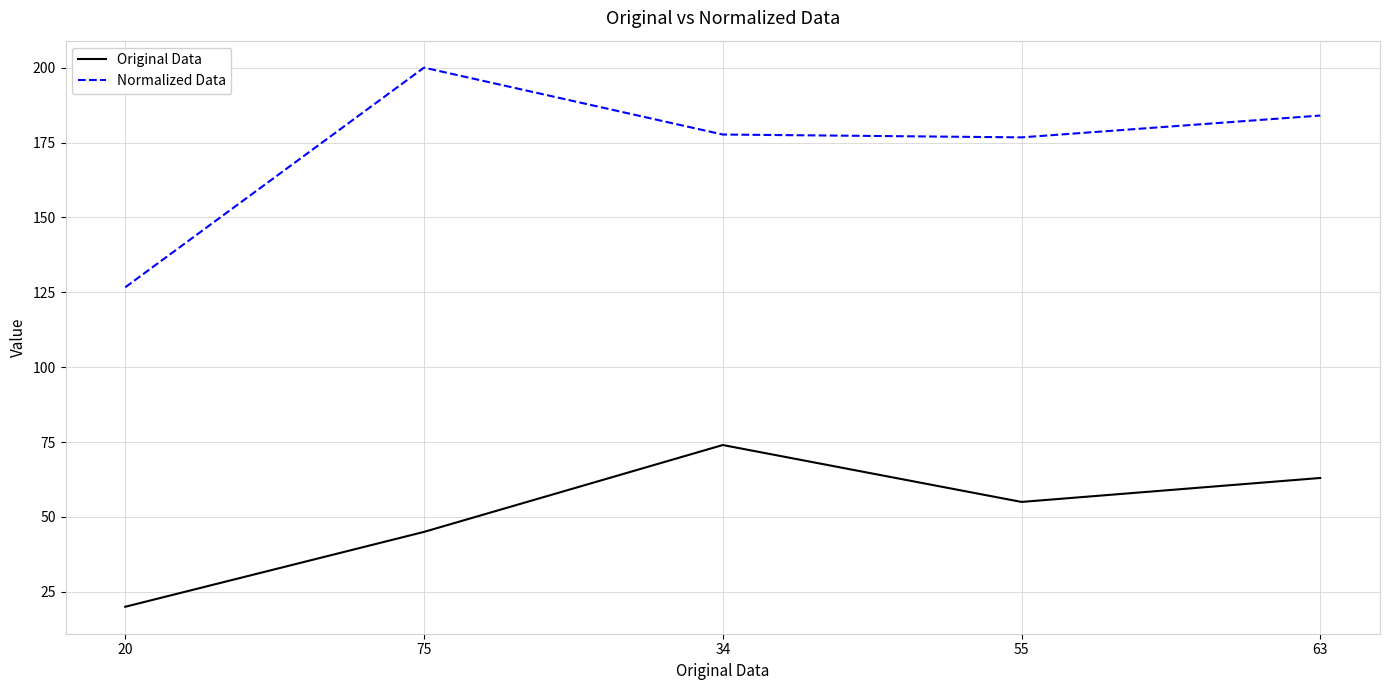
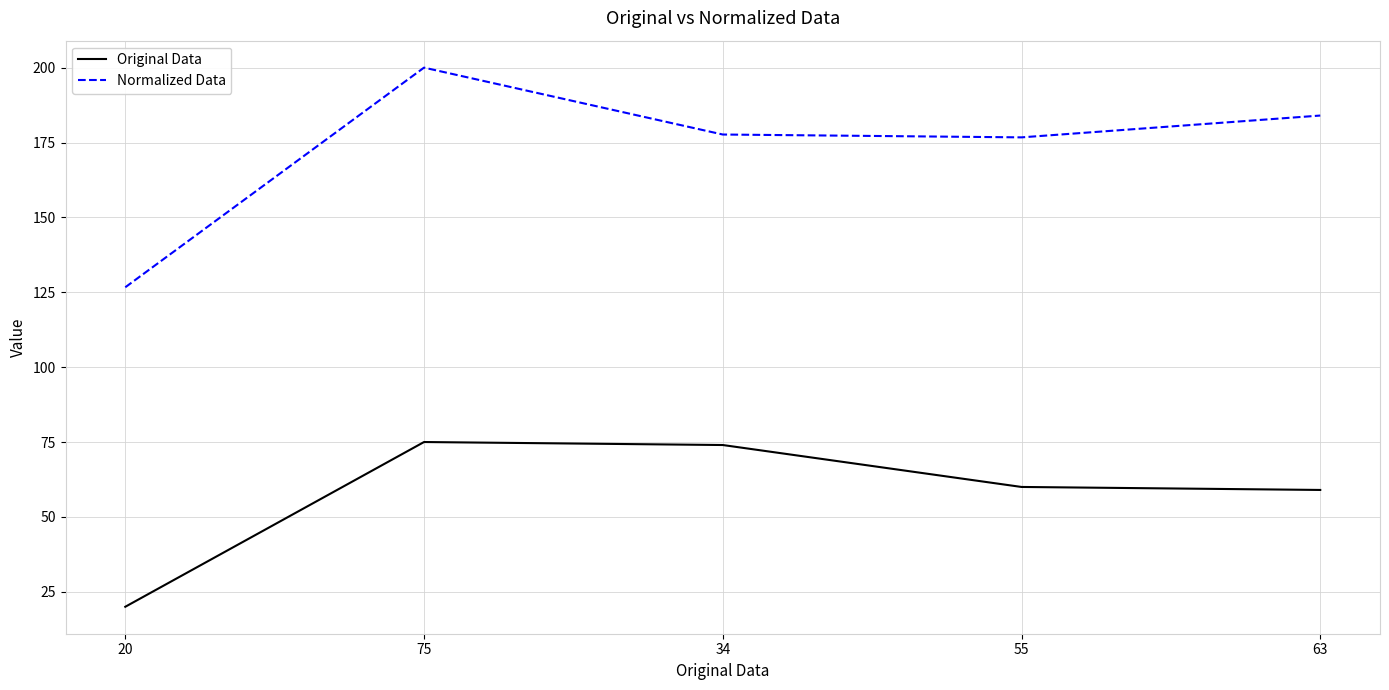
Original Data, 75: 45 -> 75
Original Data, 55: 55 -> 60
Original Data, 63: 63 -> 59
